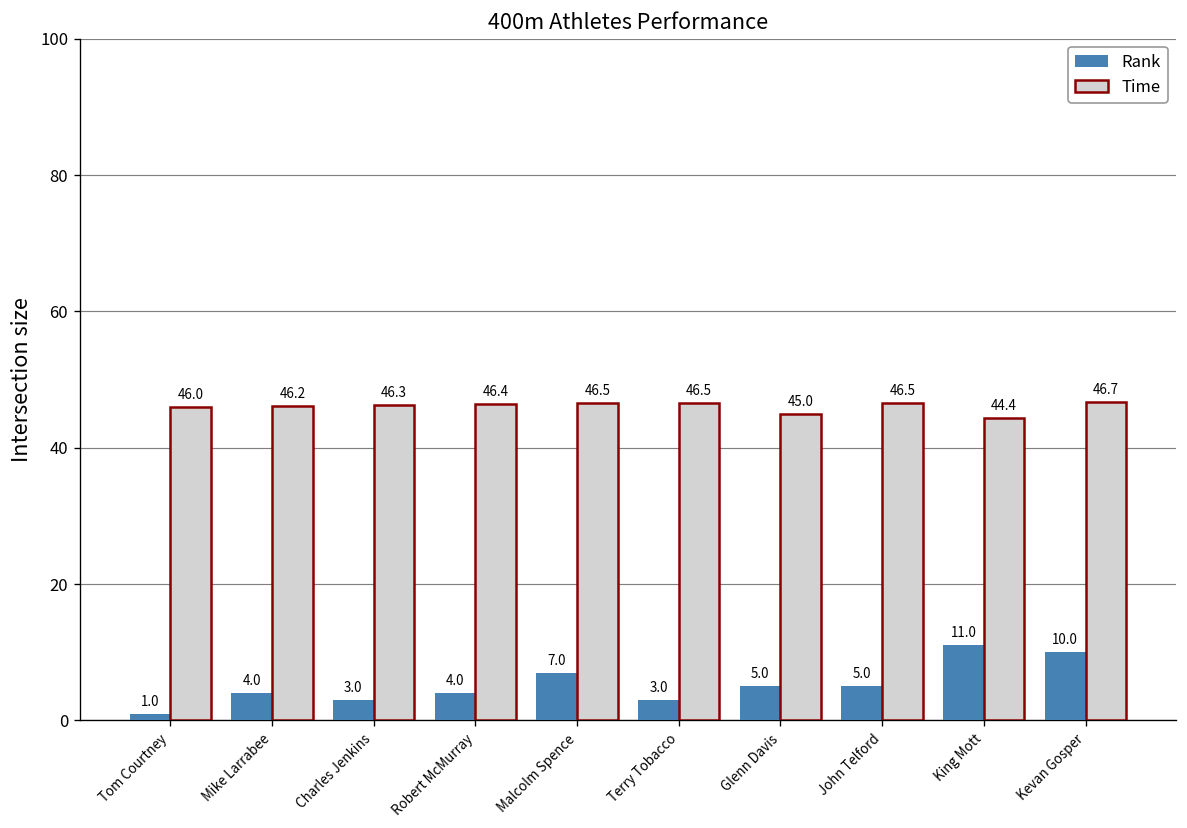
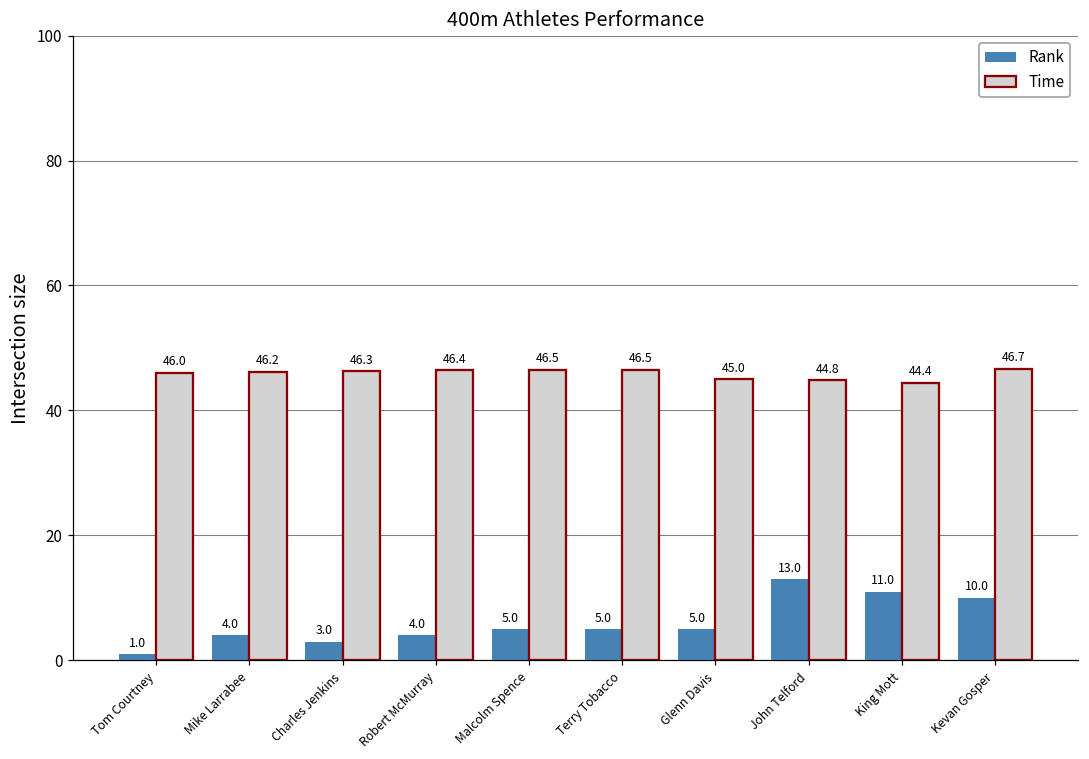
Rank, Malcolm Spence: 7.0 -> 5.0
Rank, Terry Tobacco: 3.0 -> 5.0
Rank, John Telford: 5.0 -> 13.0
Time, John Telford: 46.5 -> 44.8
